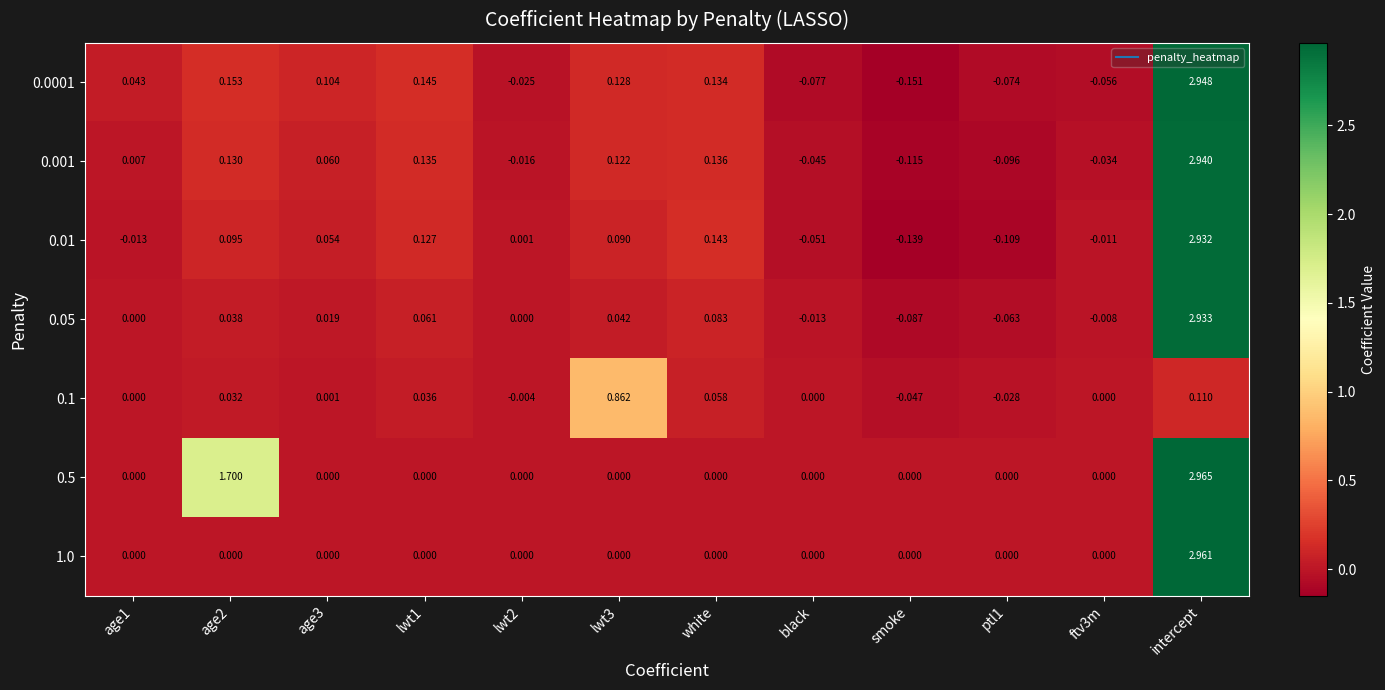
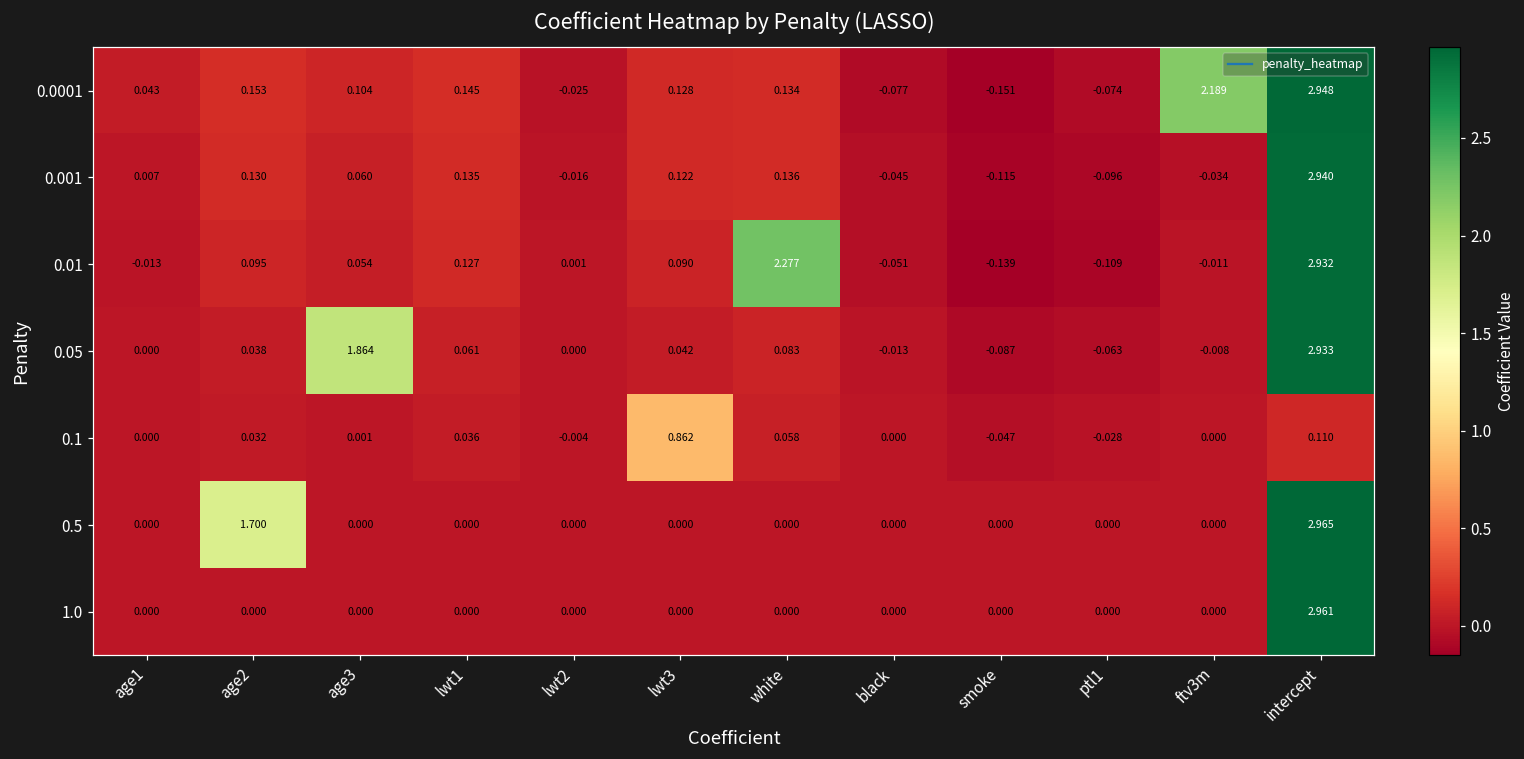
0.0001, ftv3m: -0.056 -> 2.189
0.01, white: 0.143 -> 2.277
0.05, age3: 0.019 -> 1.864
